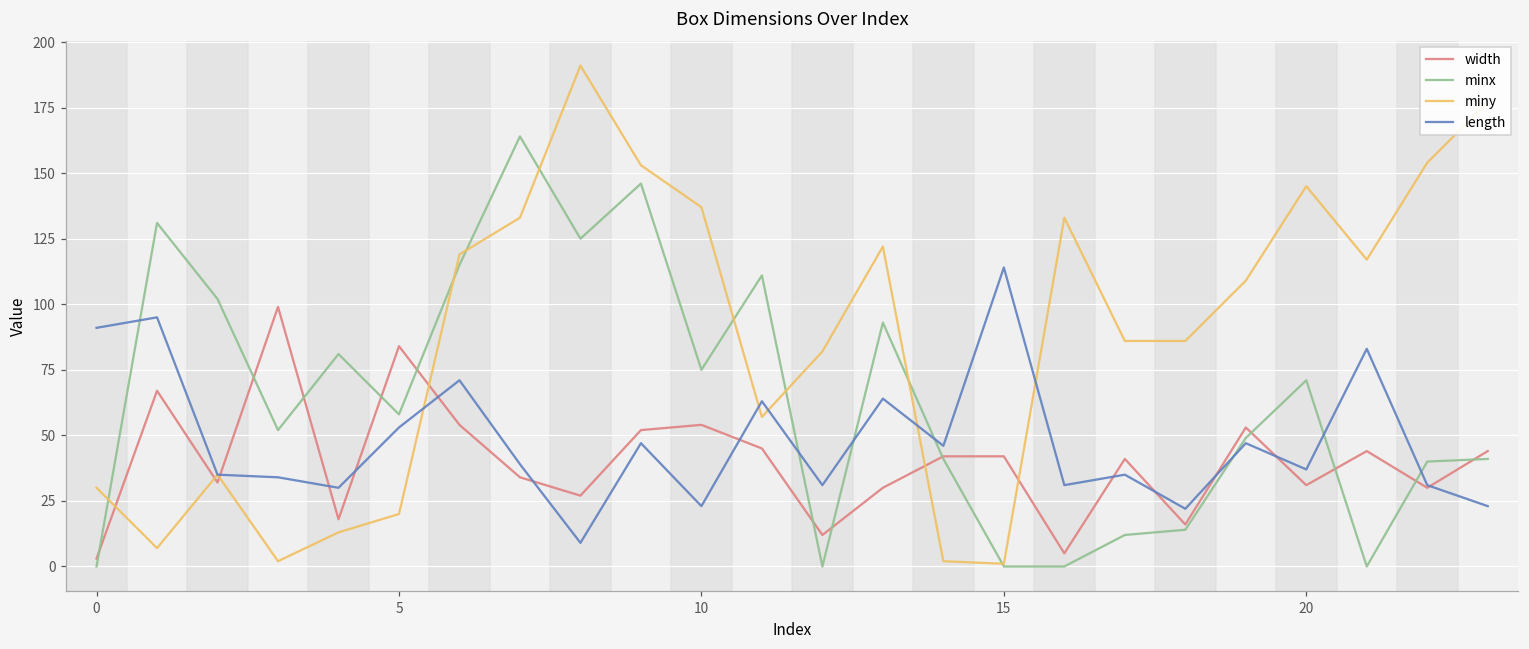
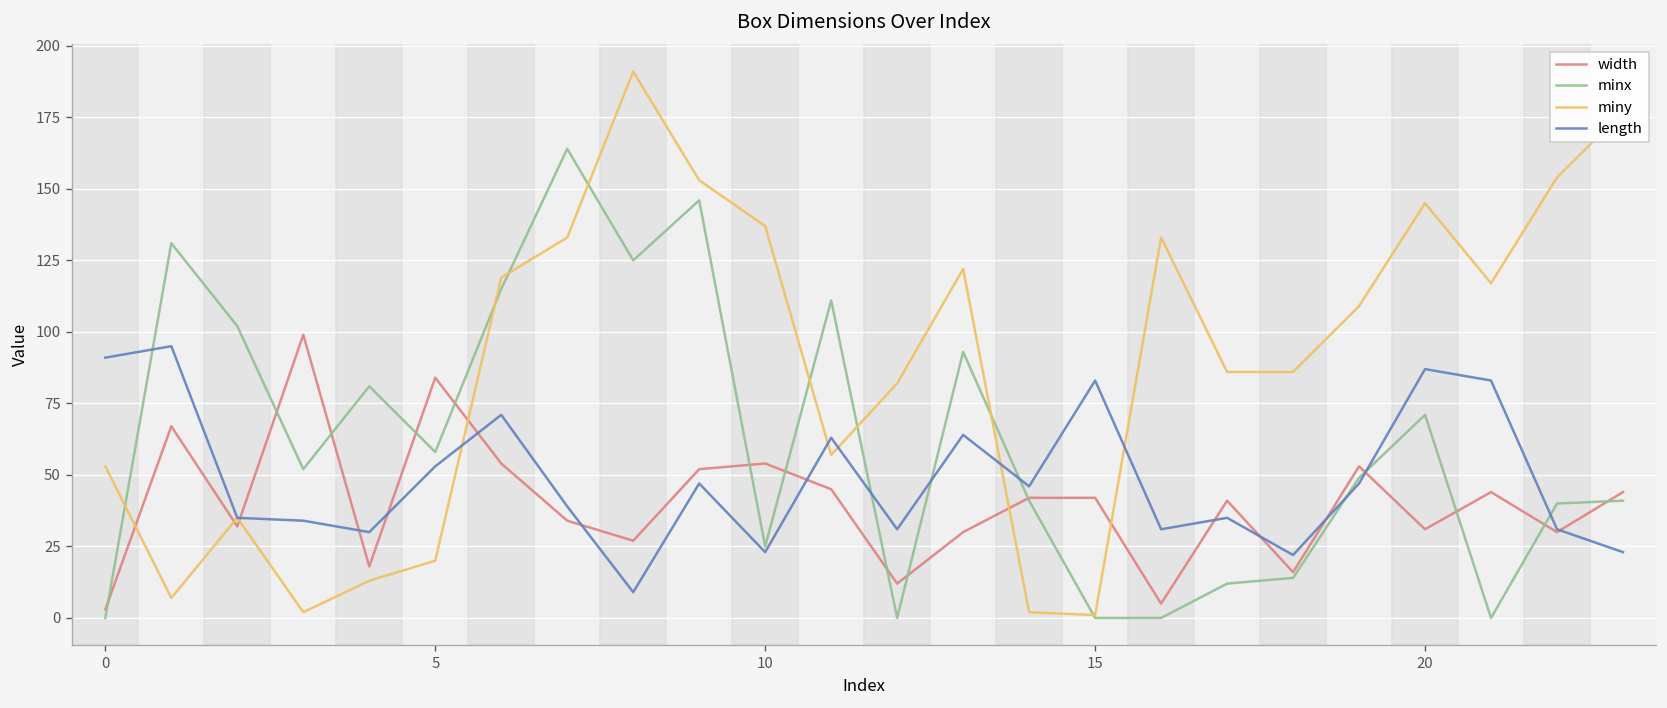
miny, 0: 30 -> 53
minx, 10: 75 -> 25
length, 15: 114 -> 83
length, 20: 37 -> 87
